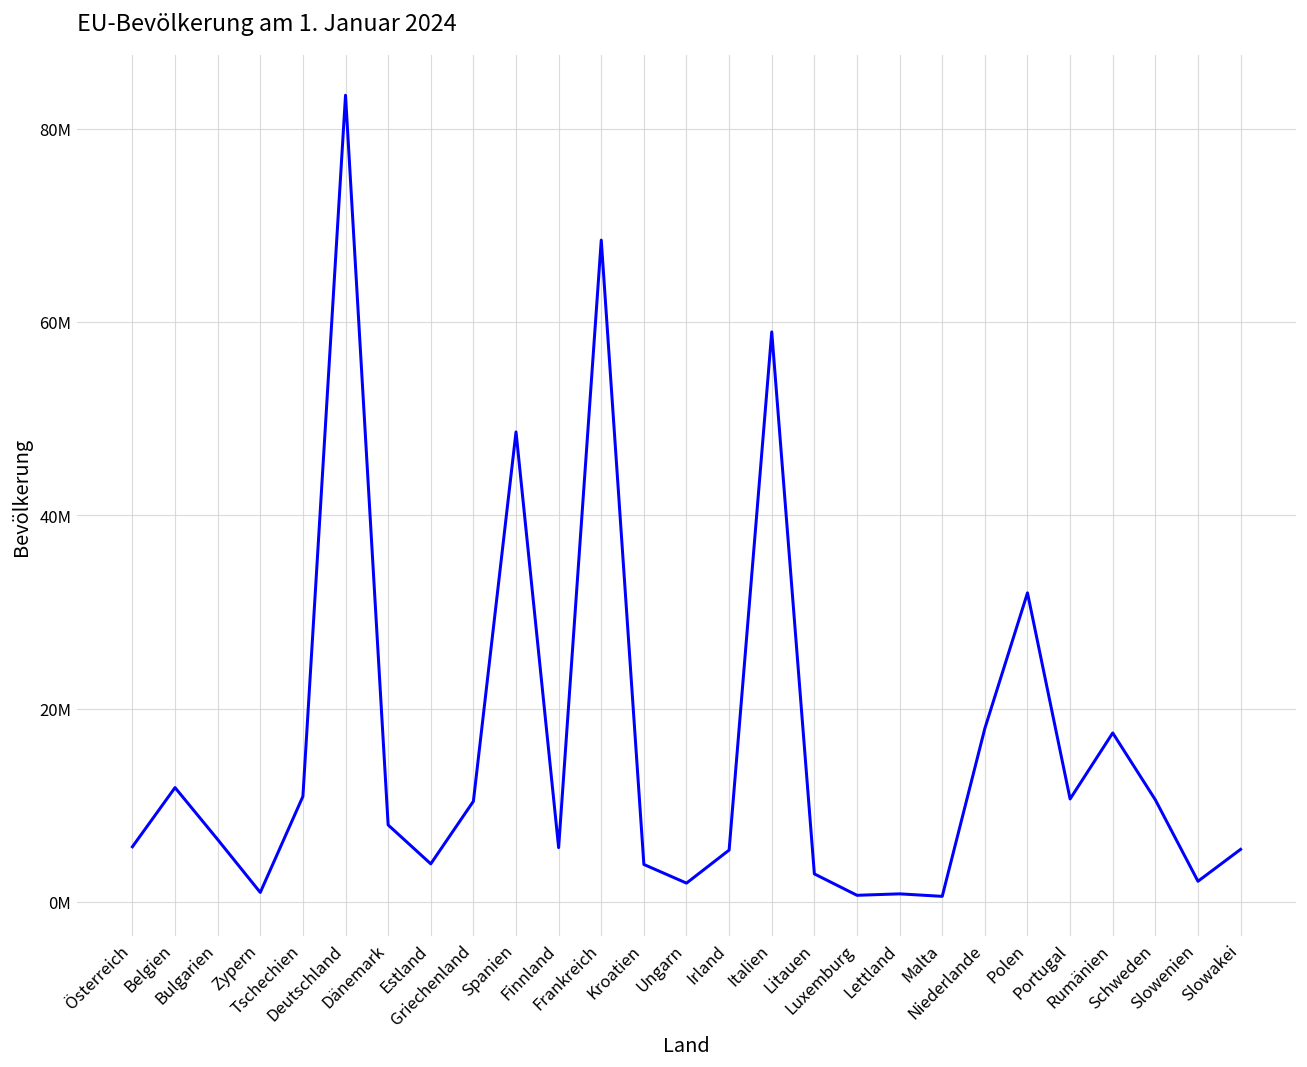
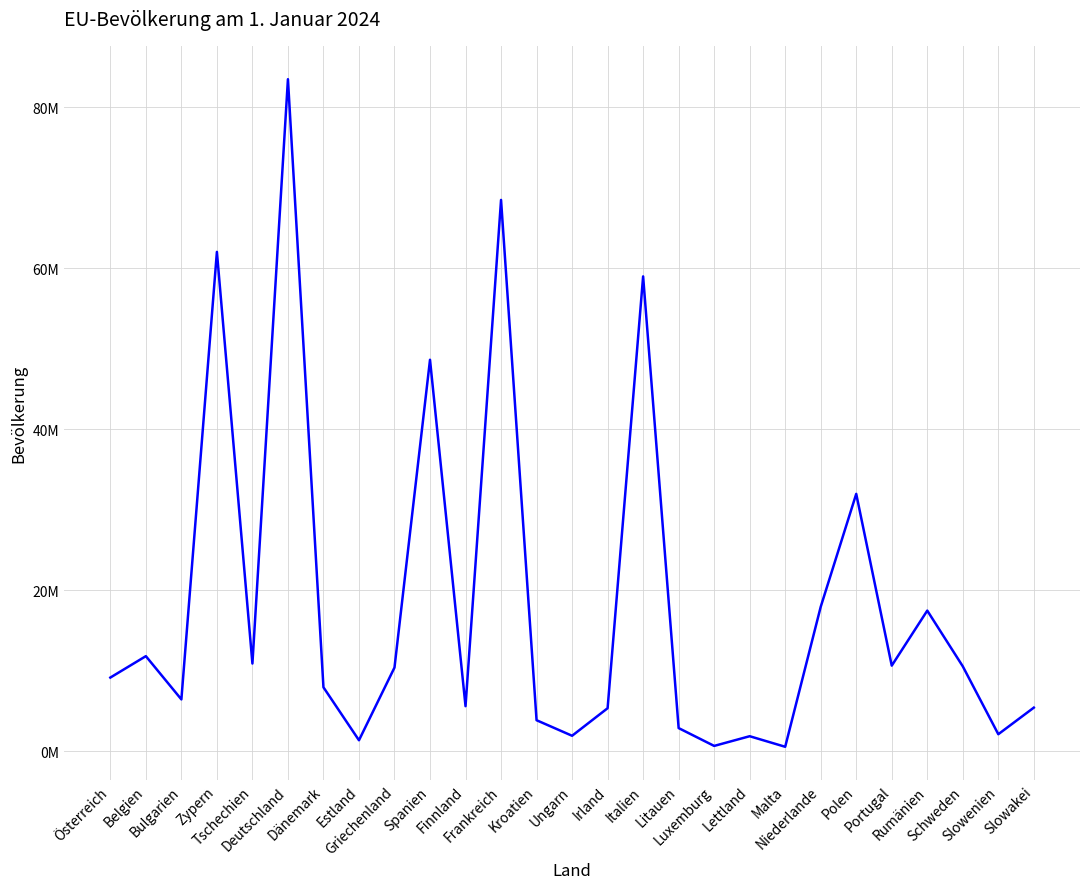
Österreich: 6000000 -> 9000000
Zypern: 1000000 -> 62000000
Estland: 4000000 -> 1000000
Lettland: 1000000 -> 2000000
